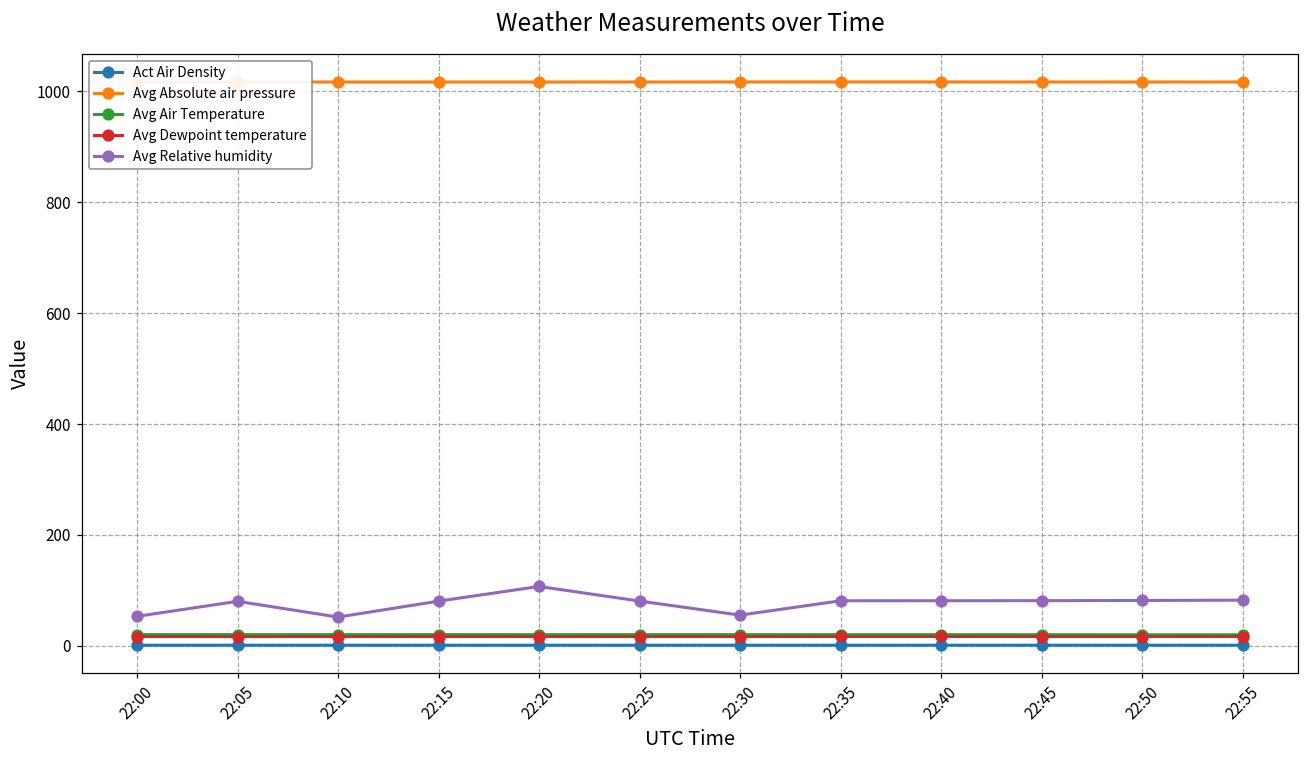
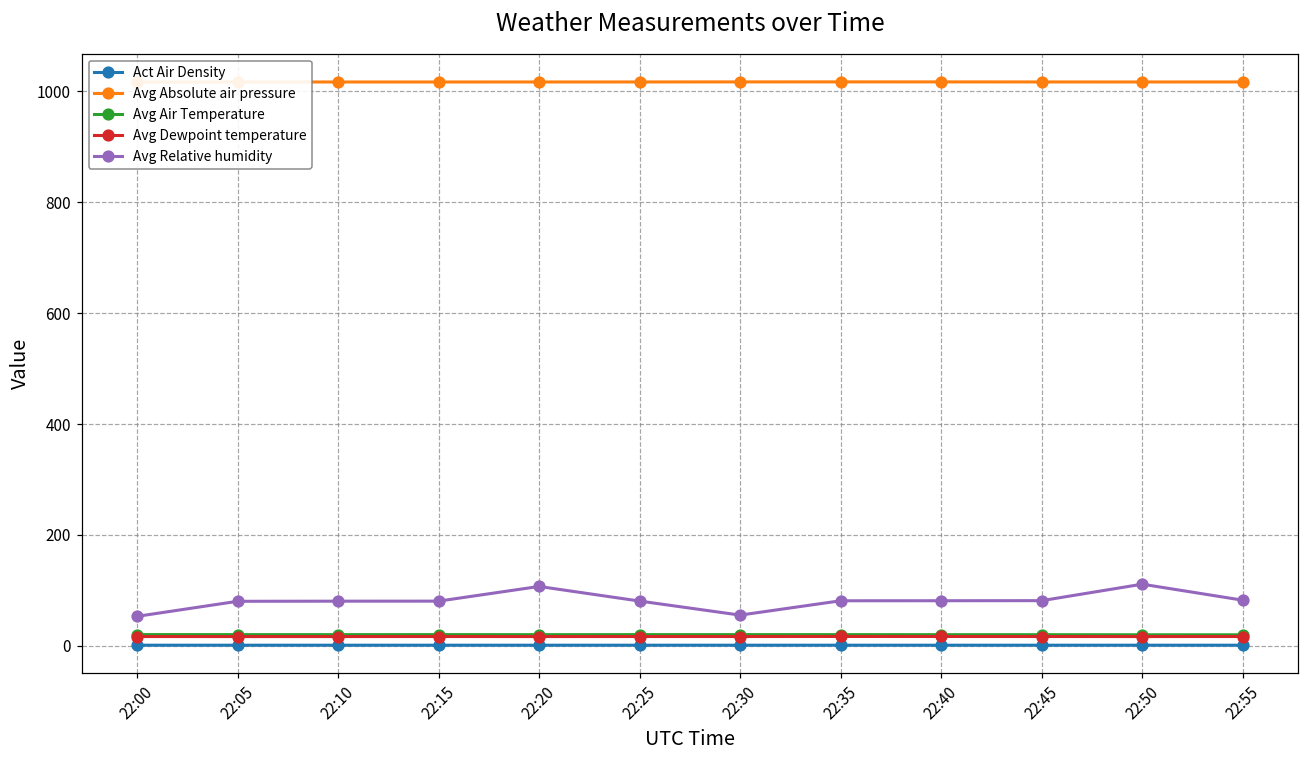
Avg Relative humidity, 22:10: 50 -> 80
Avg Relative humidity, 22:50: 80 -> 110
